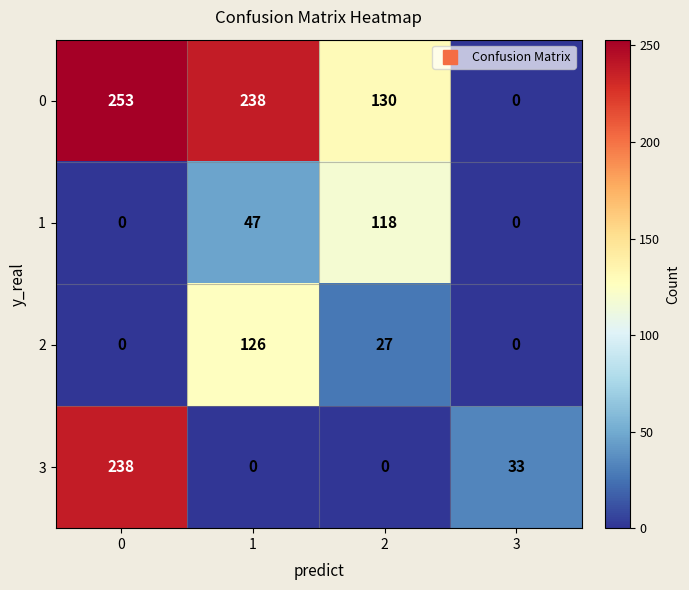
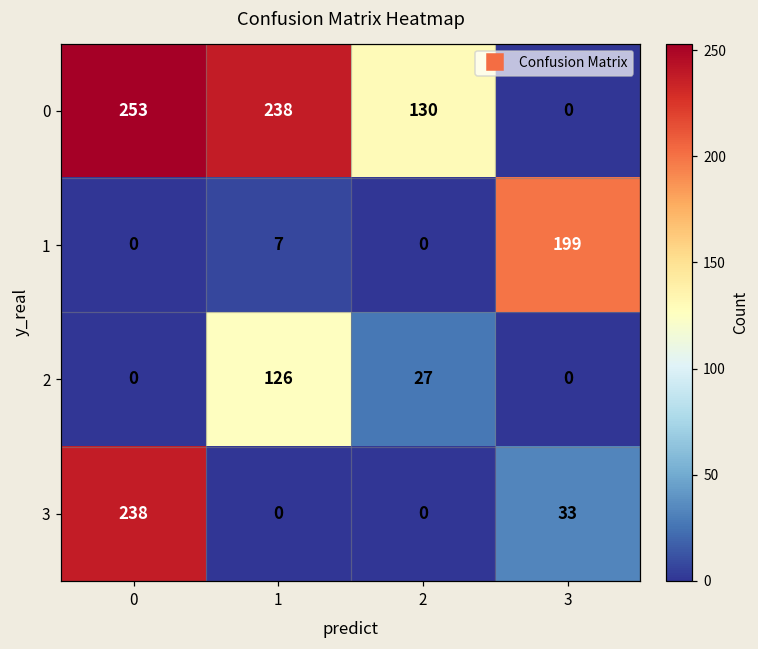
1, 1: 47 -> 7
1, 2: 118 -> 0
1, 3: 0 -> 199
